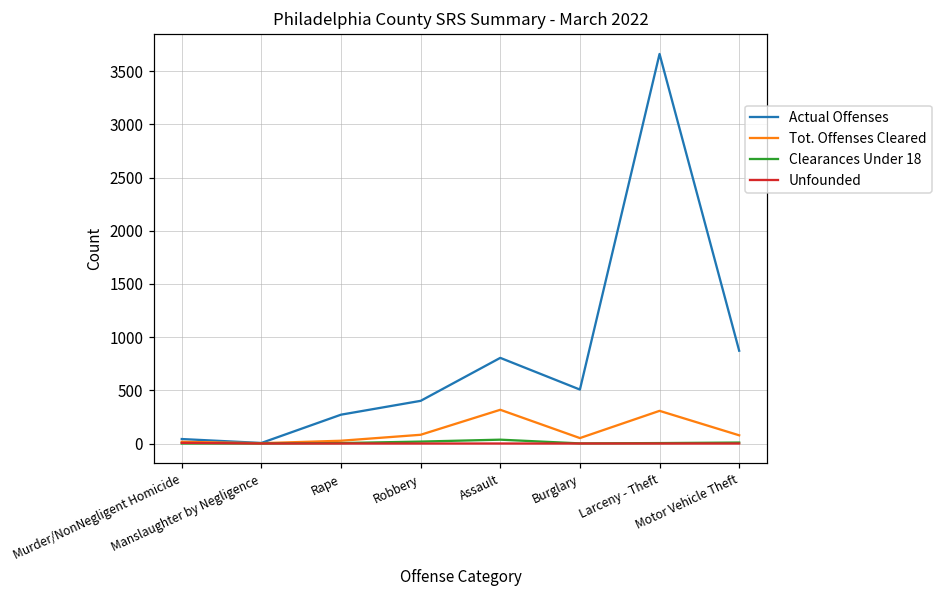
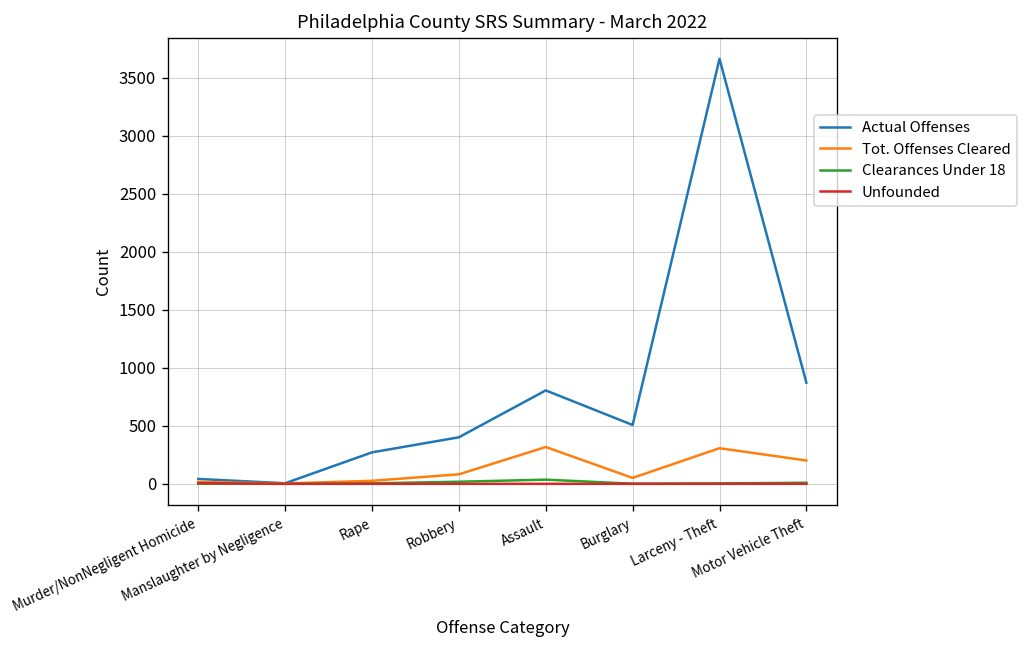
Tot. Offenses Cleared, Motor Vehicle Theft: 100 -> 200
